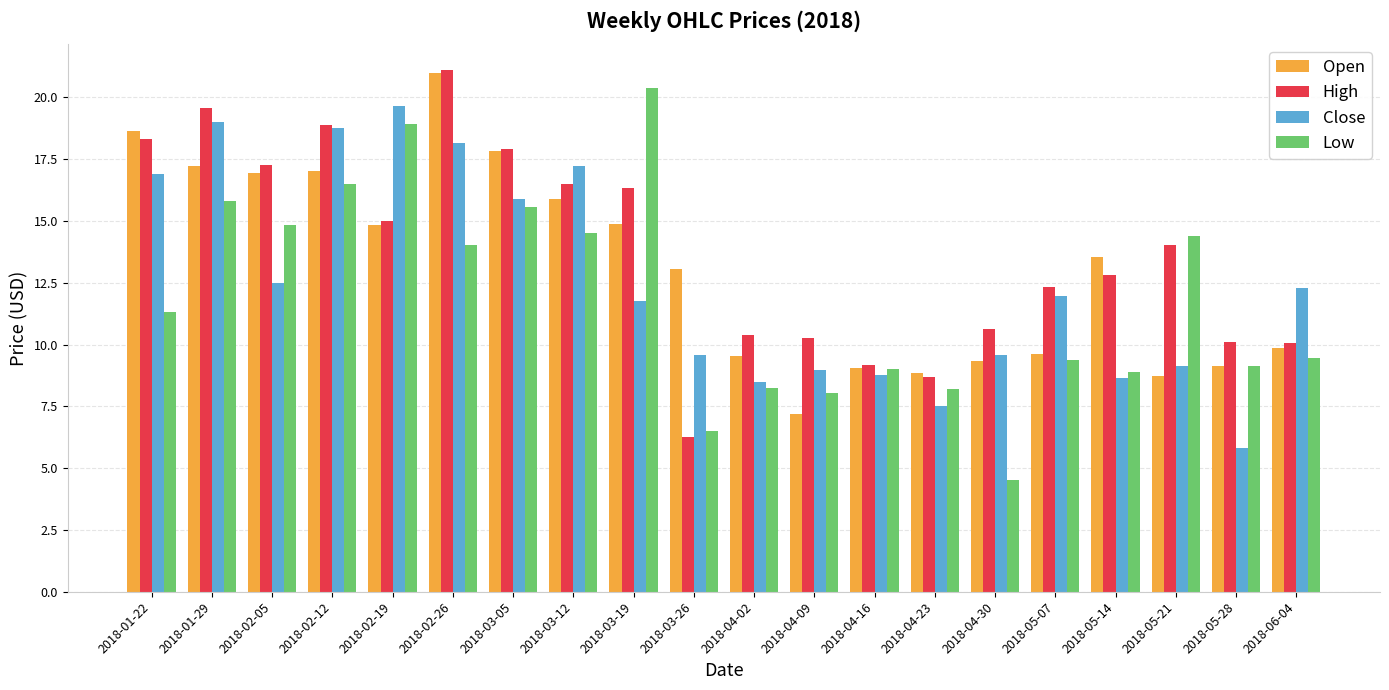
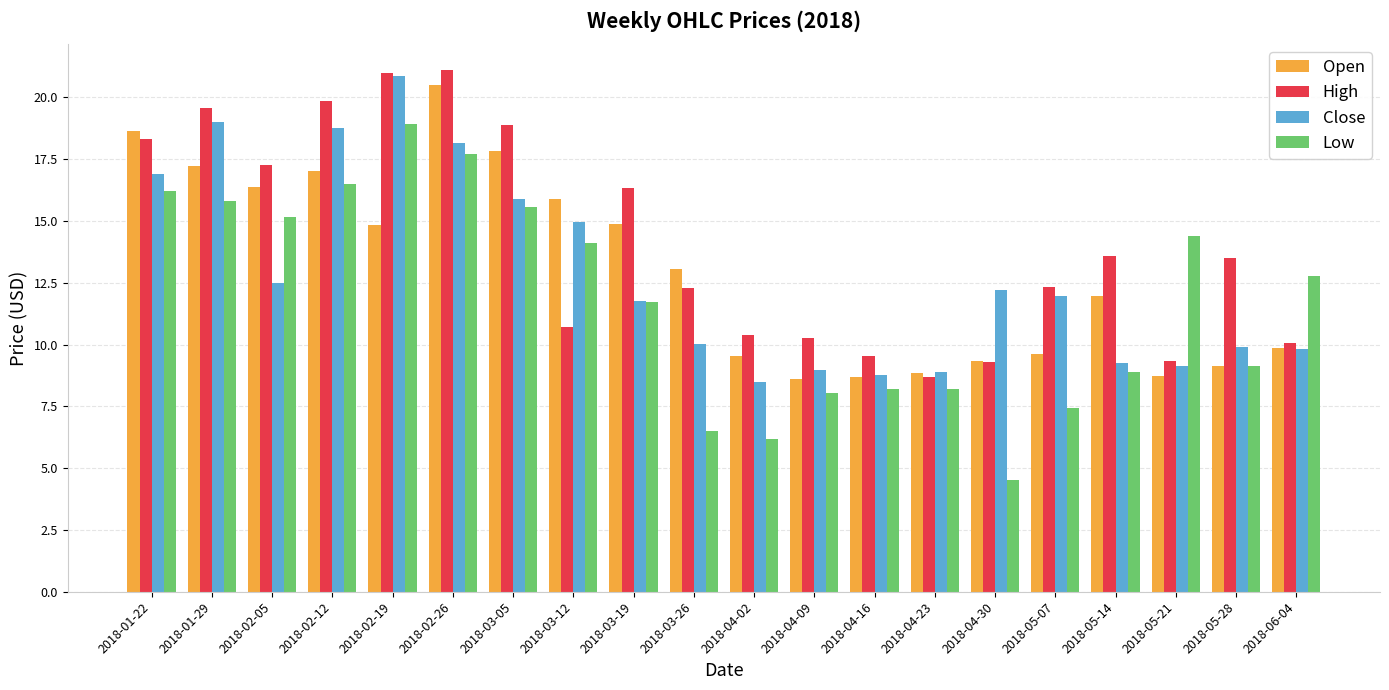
Low, 2018-01-22: 11.3 -> 16.2
Open, 2018-02-05: 17.0 -> 16.4
Low, 2018-02-05: 14.8 -> 15.2
High, 2018-02-12: 18.9 -> 19.8
High, 2018-02-19: 15.0 -> 21.0
Close, 2018-02-19: 19.7 -> 20.9
Open, 2018-02-26: 21.0 -> 20.5
Low, 2018-02-26: 14.0 -> 17.7
High, 2018-03-05: 17.9 -> 18.9
High, 2018-03-12: 16.5 -> 10.7
Close, 2018-03-12: 17.2 -> 15.0
Low, 2018-03-12: 14.5 -> 14.1
Low, 2018-03-19: 20.4 -> 11.7
High, 2018-03-26: 6.3 -> 12.3
Close, 2018-03-26: 9.6 -> 10.0
Low, 2018-04-02: 8.3 -> 6.2
Open, 2018-04-09: 7.2 -> 8.6
Open, 2018-04-16: 9.0 -> 8.7
High, 2018-04-16: 9.2 -> 9.6
Low, 2018-04-16: 9.0 -> 8.2
Close, 2018-04-23: 7.5 -> 8.9
High, 2018-04-30: 10.6 -> 9.3
Close, 2018-04-30: 9.6 -> 12.2
Low, 2018-05-07: 9.4 -> 7.4
Open, 2018-05-14: 13.5 -> 12.0
High, 2018-05-14: 12.8 -> 13.6
Close, 2018-05-14: 8.6 -> 9.2
High, 2018-05-21: 14.0 -> 9.4
High, 2018-05-28: 10.1 -> 13.5
Close, 2018-05-28: 5.8 -> 9.9
Close, 2018-06-04: 12.3 -> 9.8
Low, 2018-06-04: 9.5 -> 12.8
